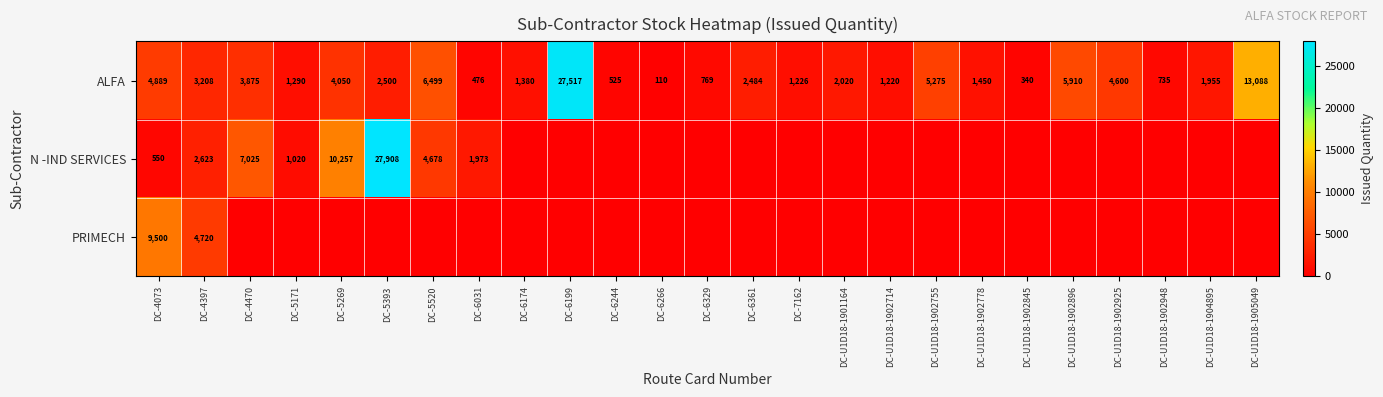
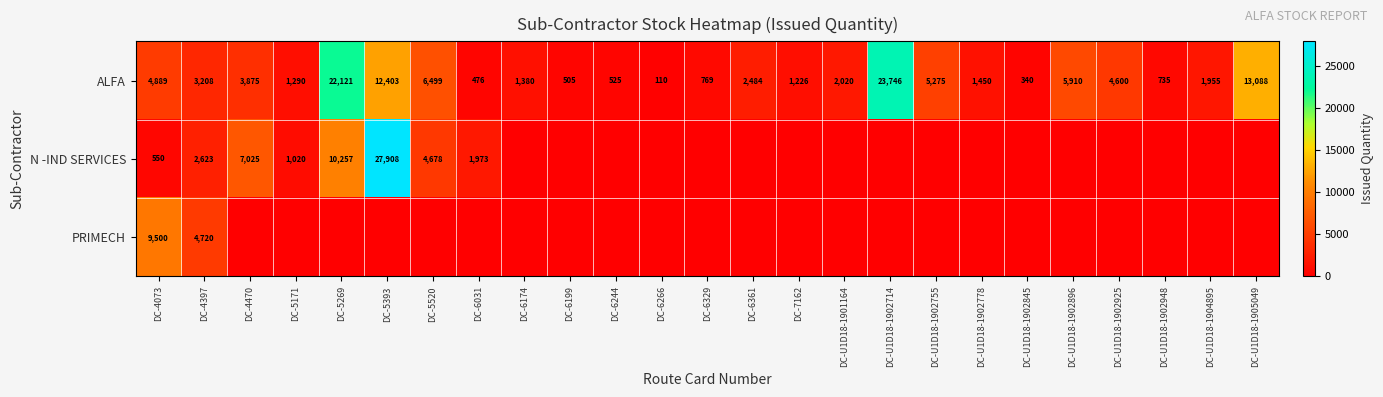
ALFA, DC-5269: 4,050 -> 22,121
ALFA, DC-5393: 2,500 -> 12,403
ALFA, DC-6199: 27,517 -> 505
ALFA, DC-U1D18-1902714: 1,220 -> 23,746
